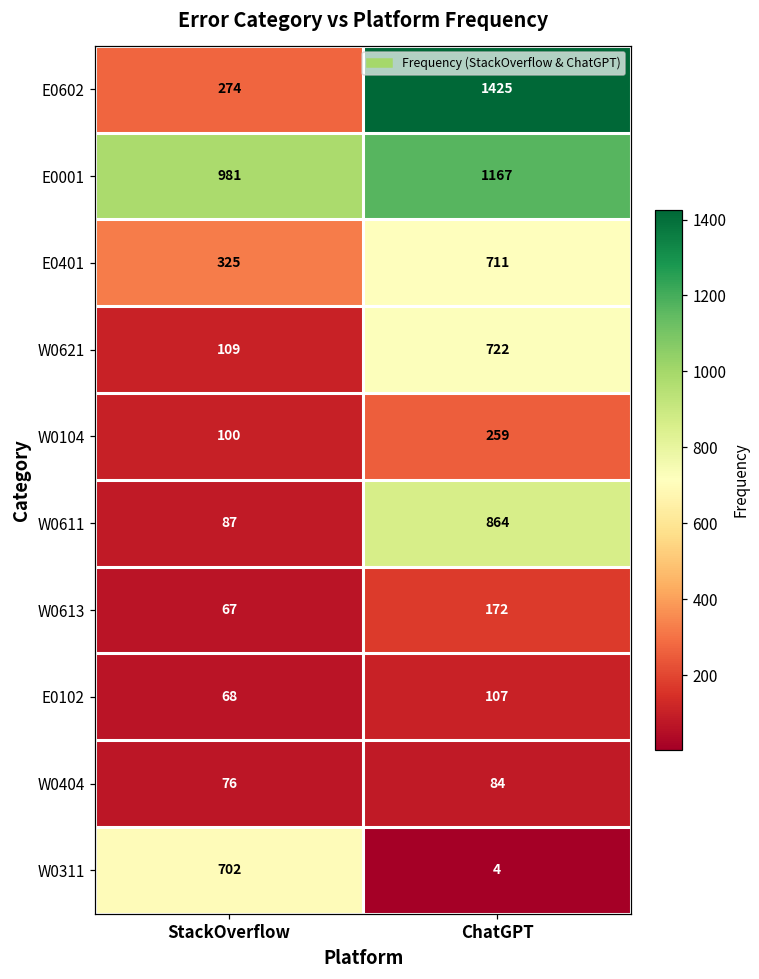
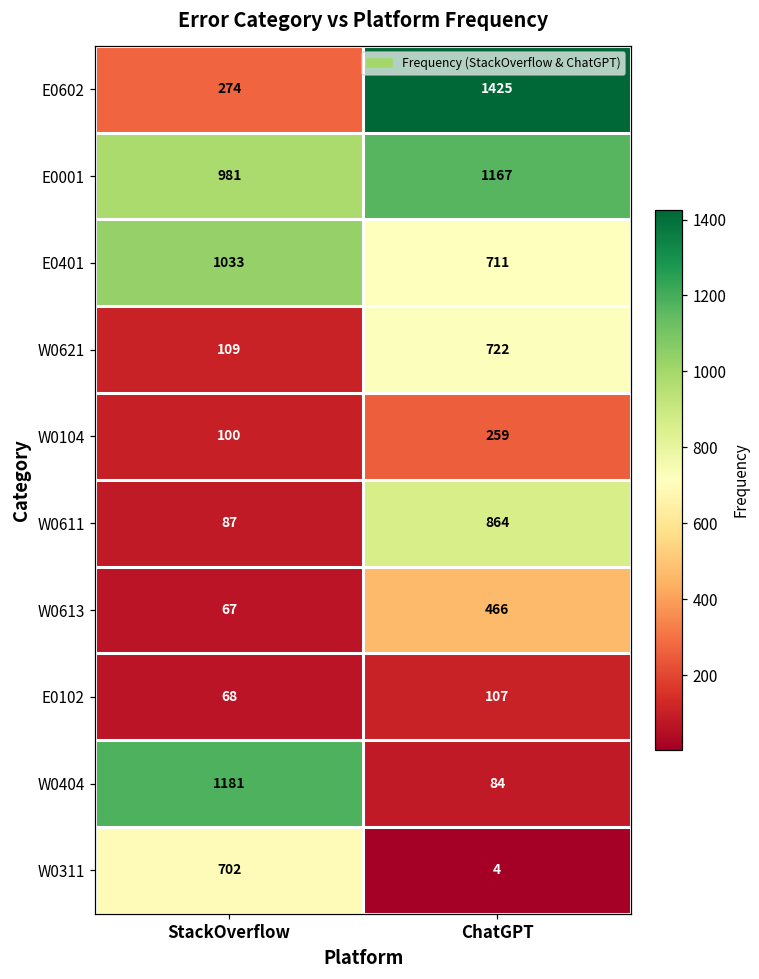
E0401, StackOverflow: 325 -> 1033
W0613, ChatGPT: 172 -> 466
W0404, StackOverflow: 76 -> 1181
